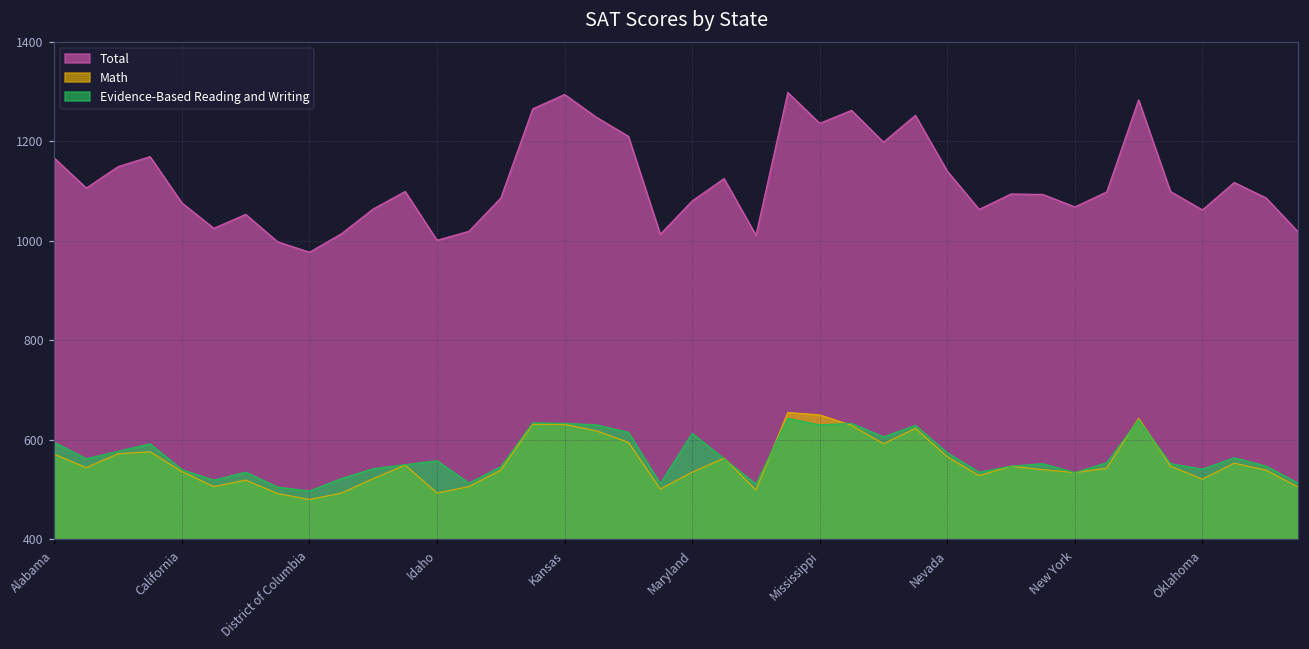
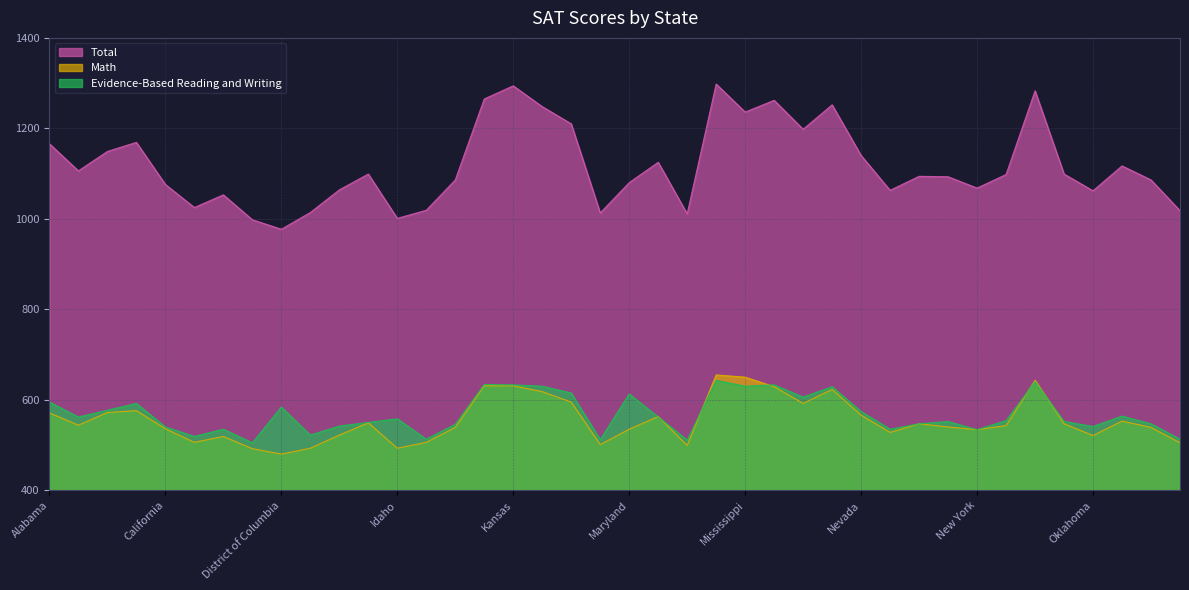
Evidence-Based Reading and Writing, District of Columbia: 500 -> 580
